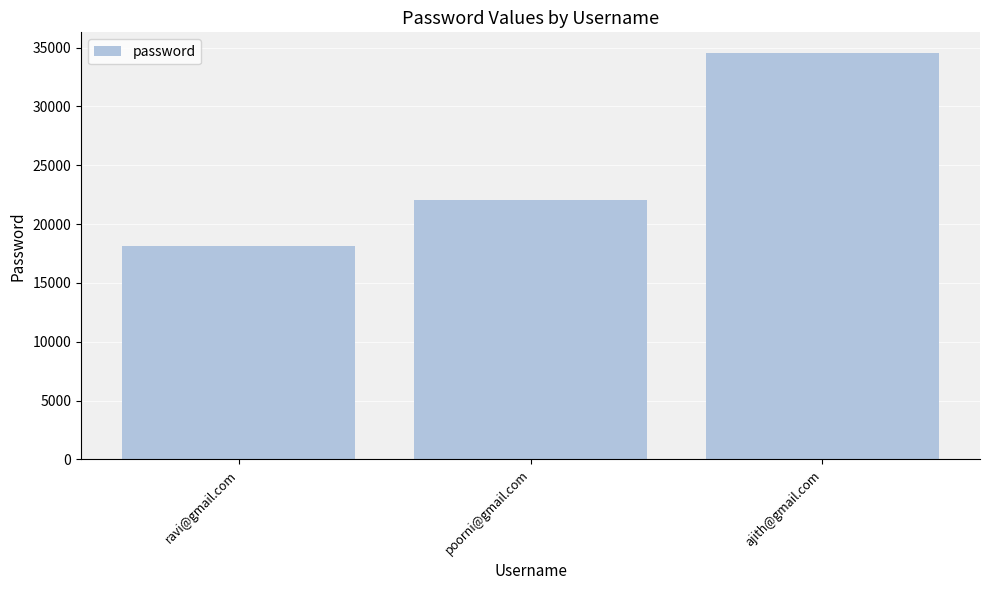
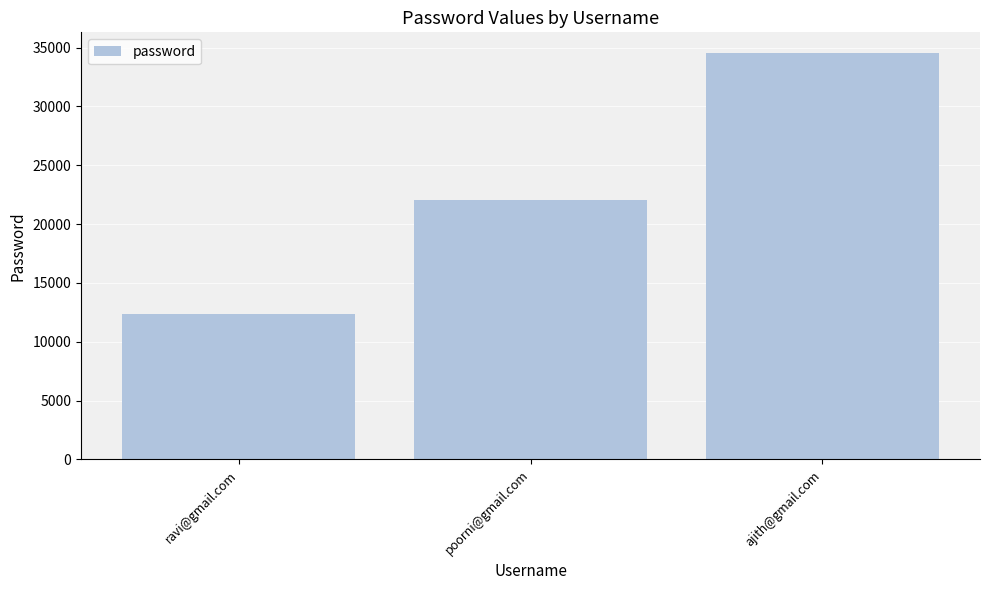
ravi@gmail.com: 18100 -> 12300
